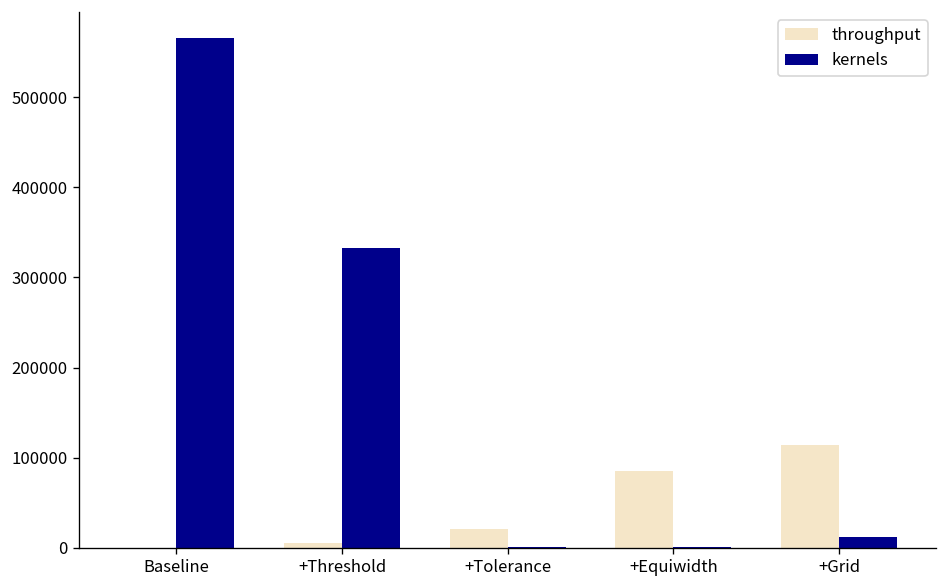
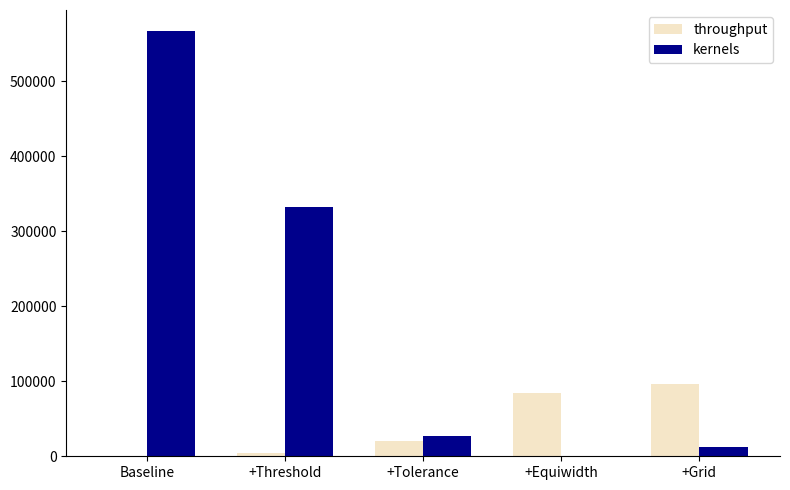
kernels, +Tolerance: 0 -> 30000
throughput, +Grid: 110000 -> 100000
